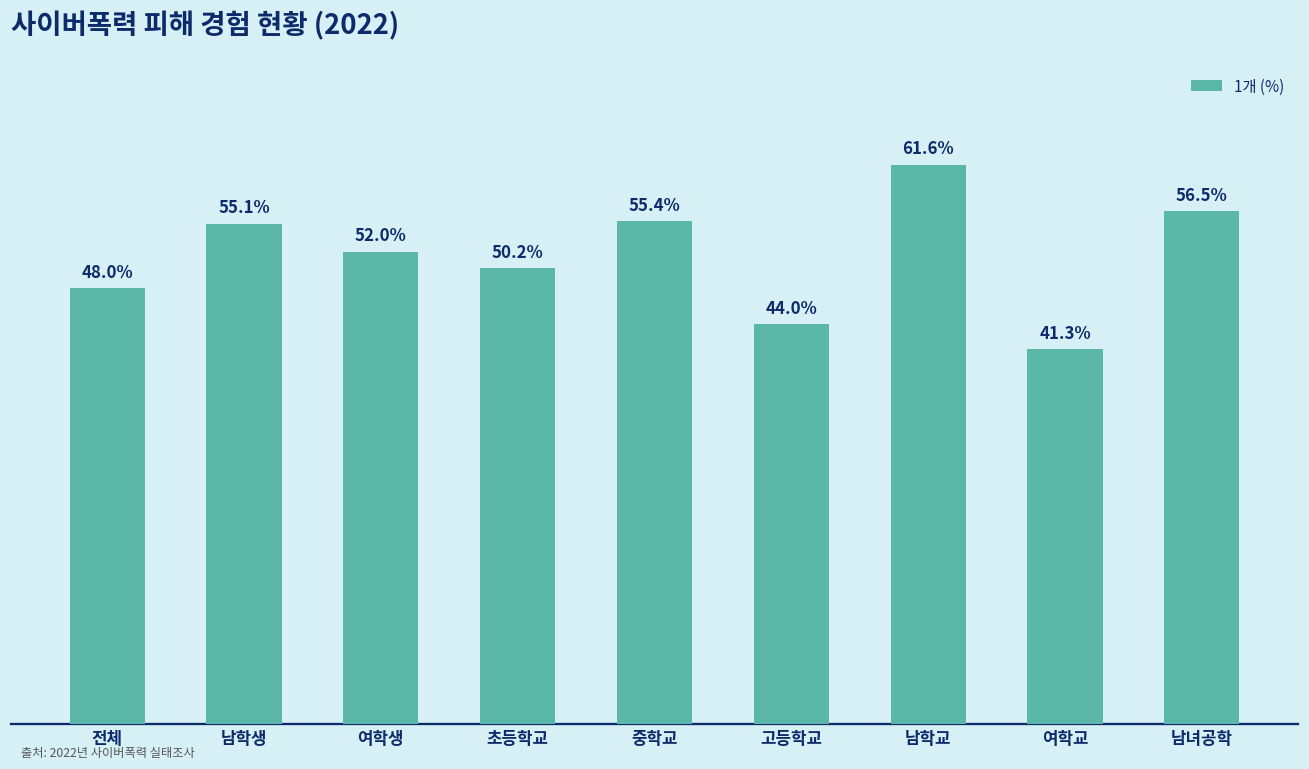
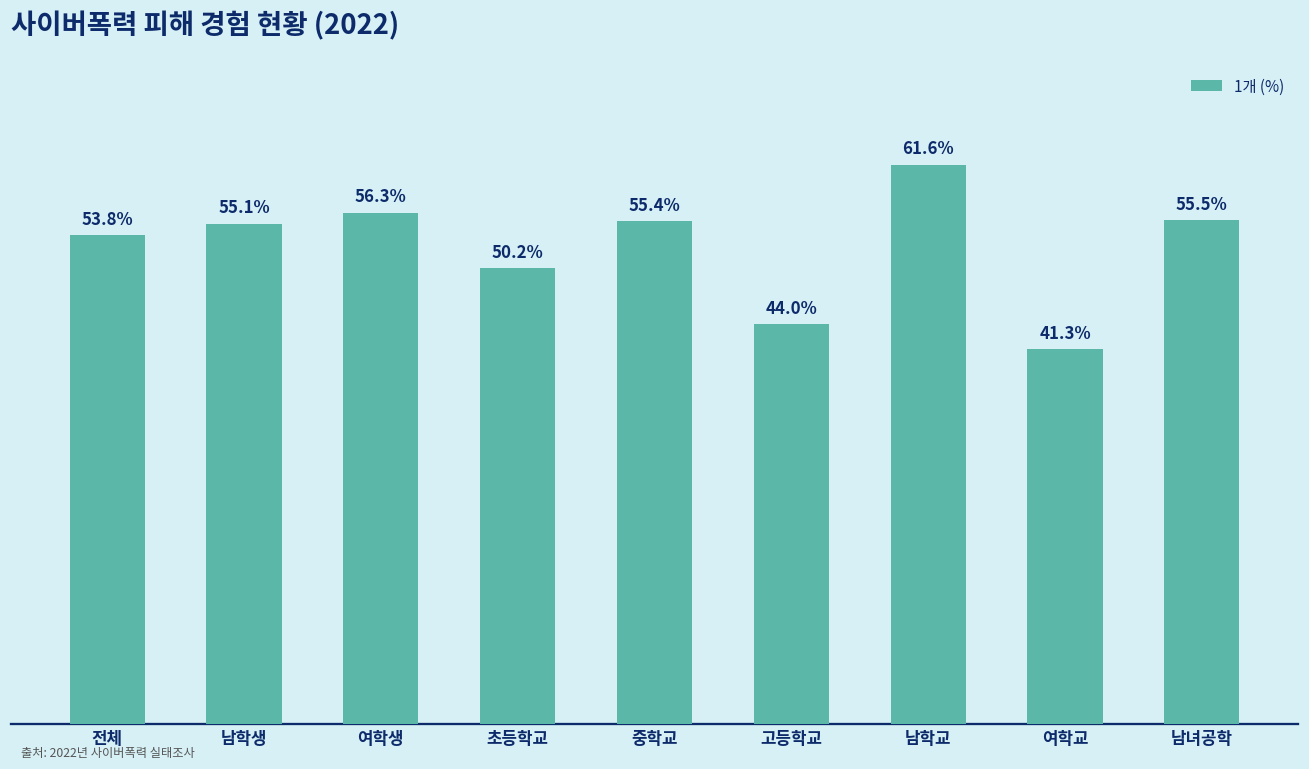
전체: 48.0% -> 53.8%
여학생: 52.0% -> 56.3%
남녀공학: 56.5% -> 55.5%
